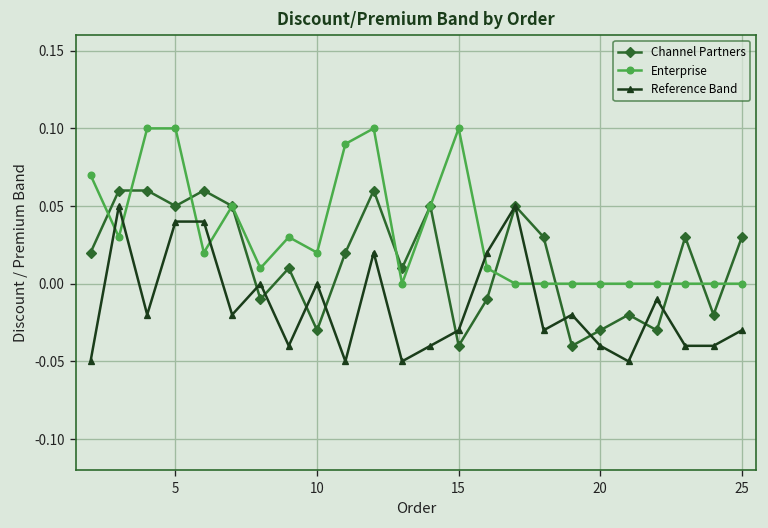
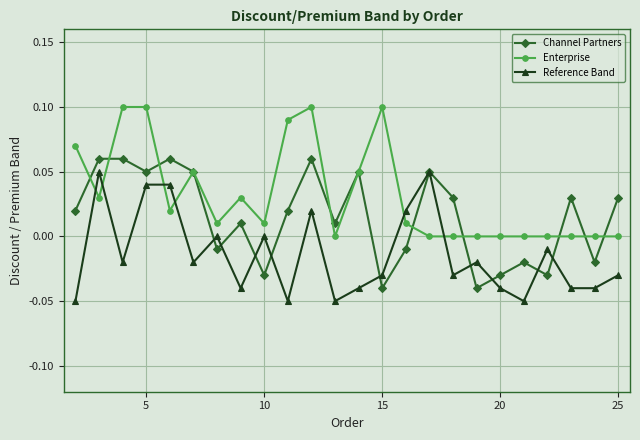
Enterprise, 10: 0.02 -> 0.01
